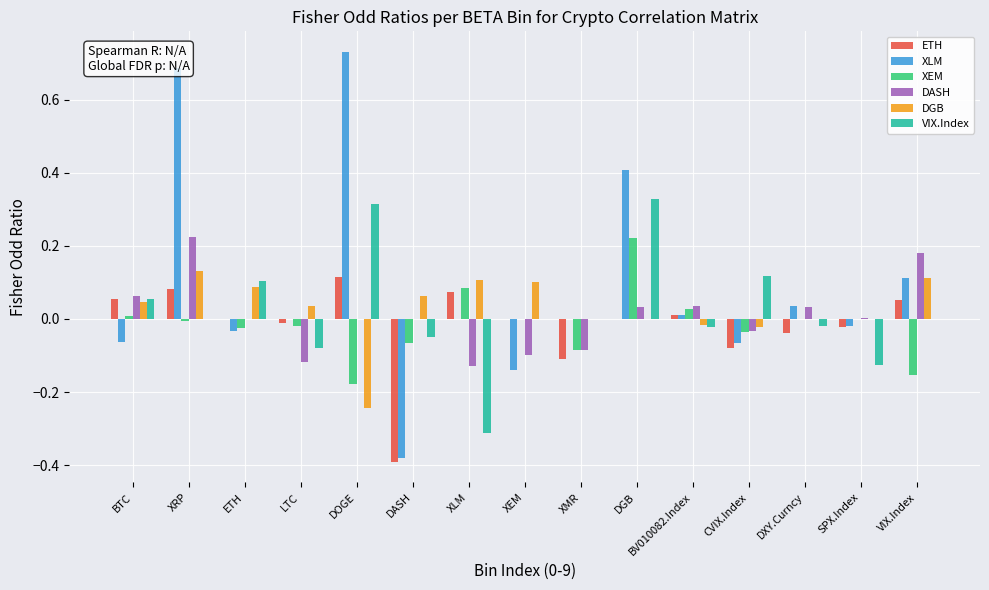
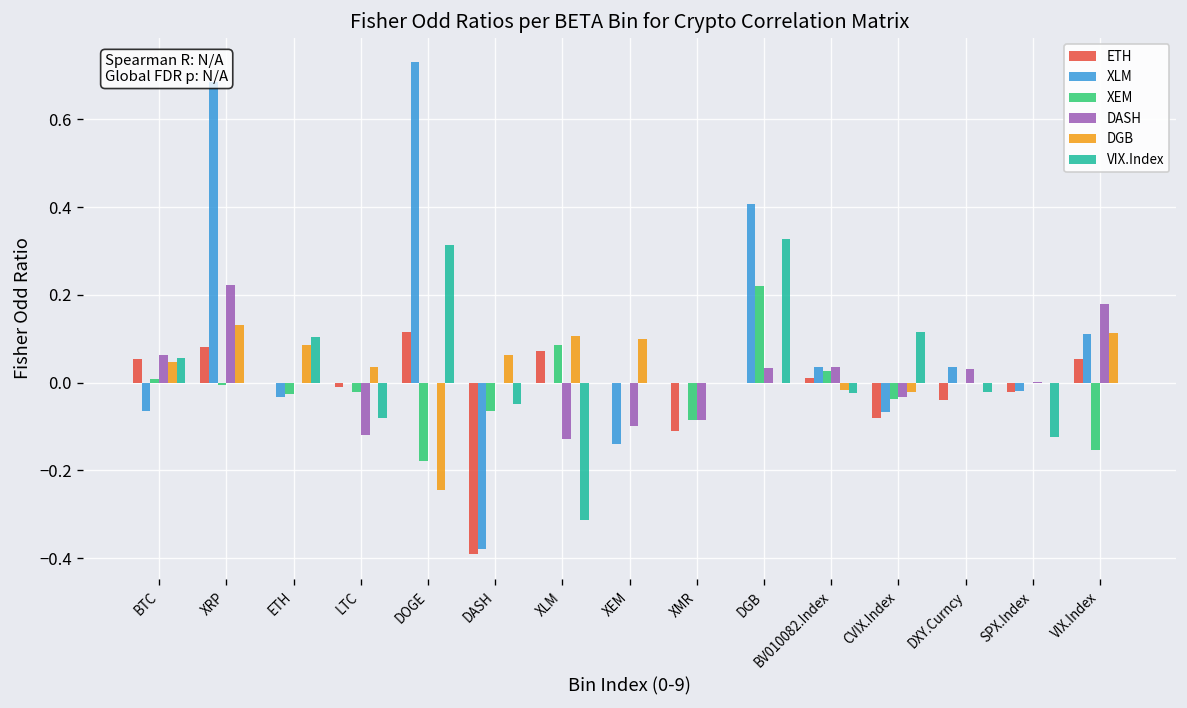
XLM, BV010082.Index: 0.01 -> 0.03
